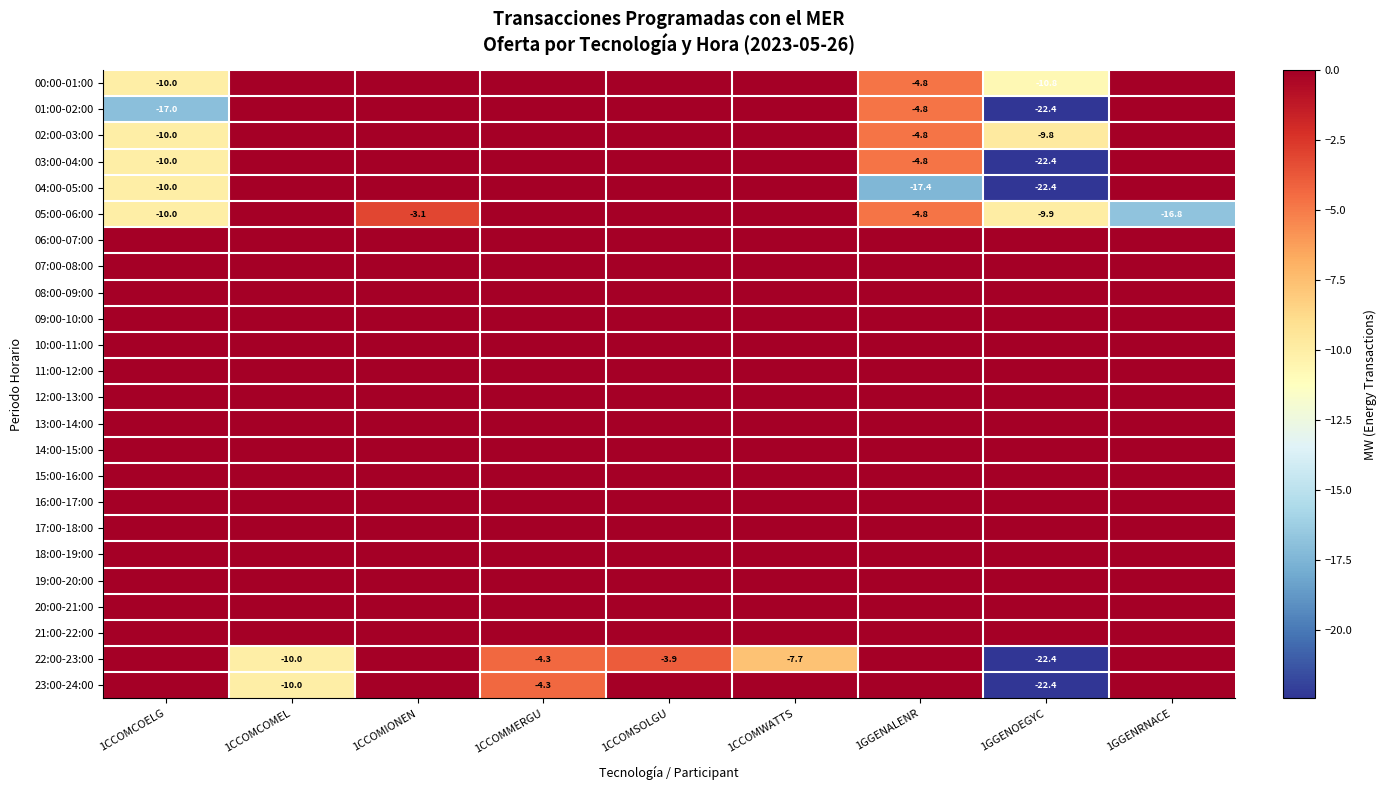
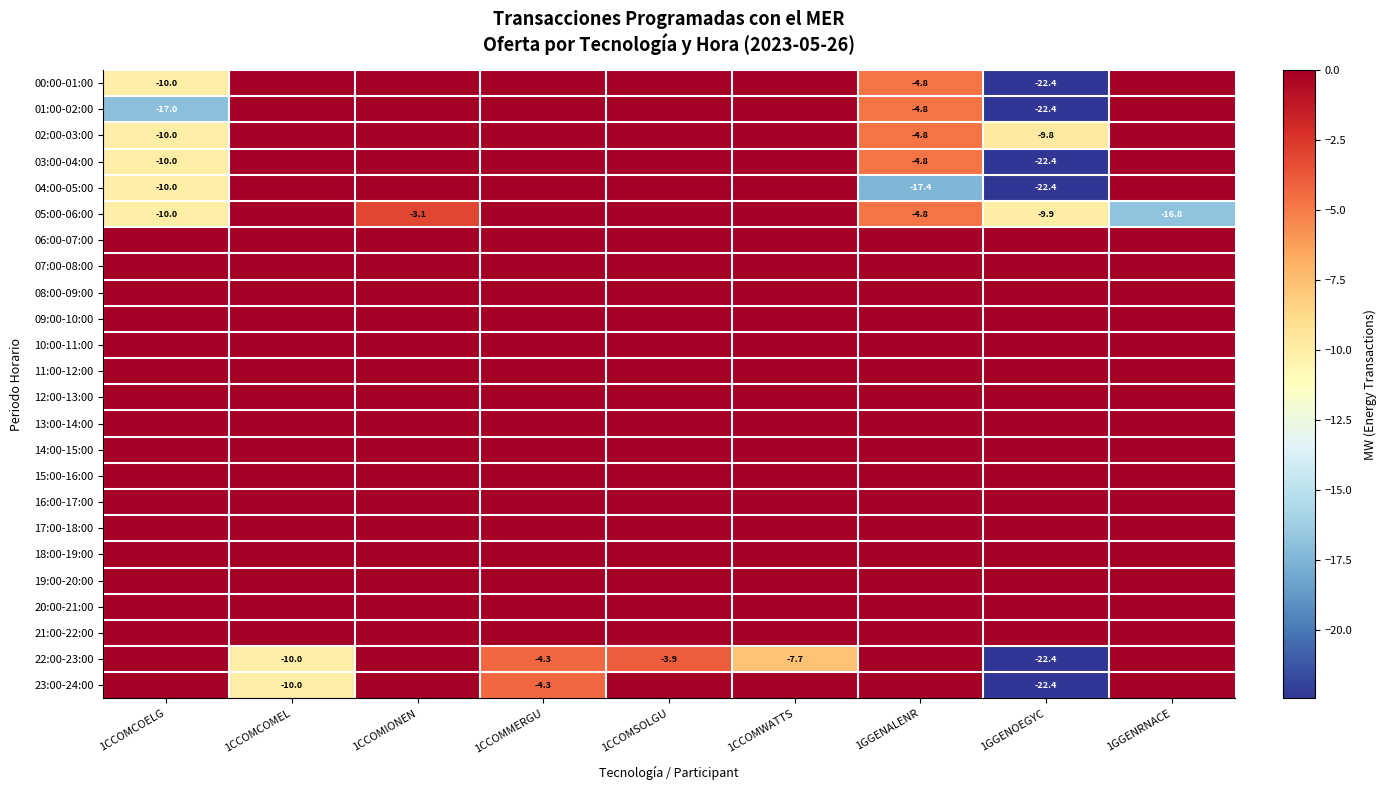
00:00-01:00, 1GGENOEGYC: -10.8 -> -22.4
